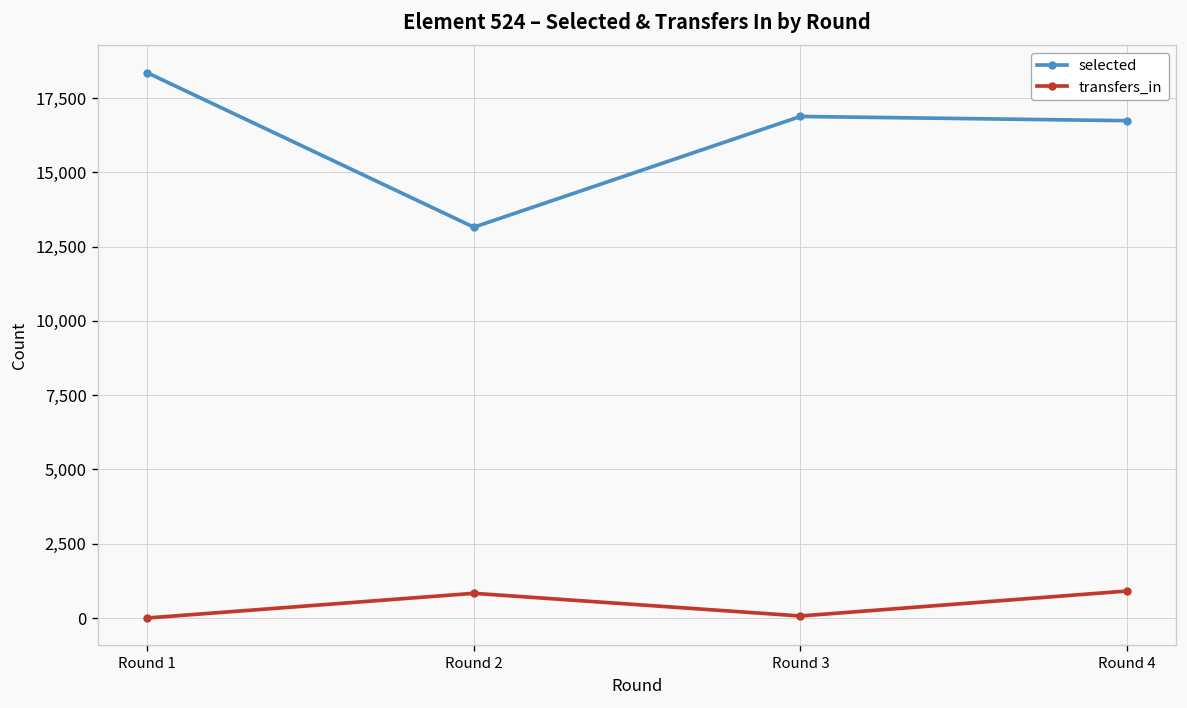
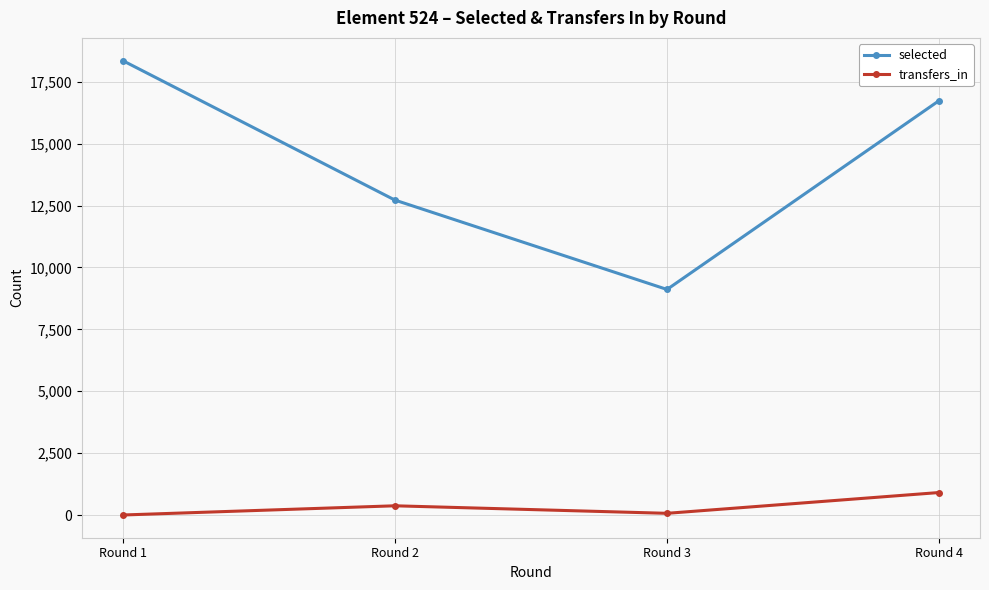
selected, Round 2: 13,200 -> 12,700
transfers_in, Round 2: 800 -> 400
selected, Round 3: 16,900 -> 9,100
